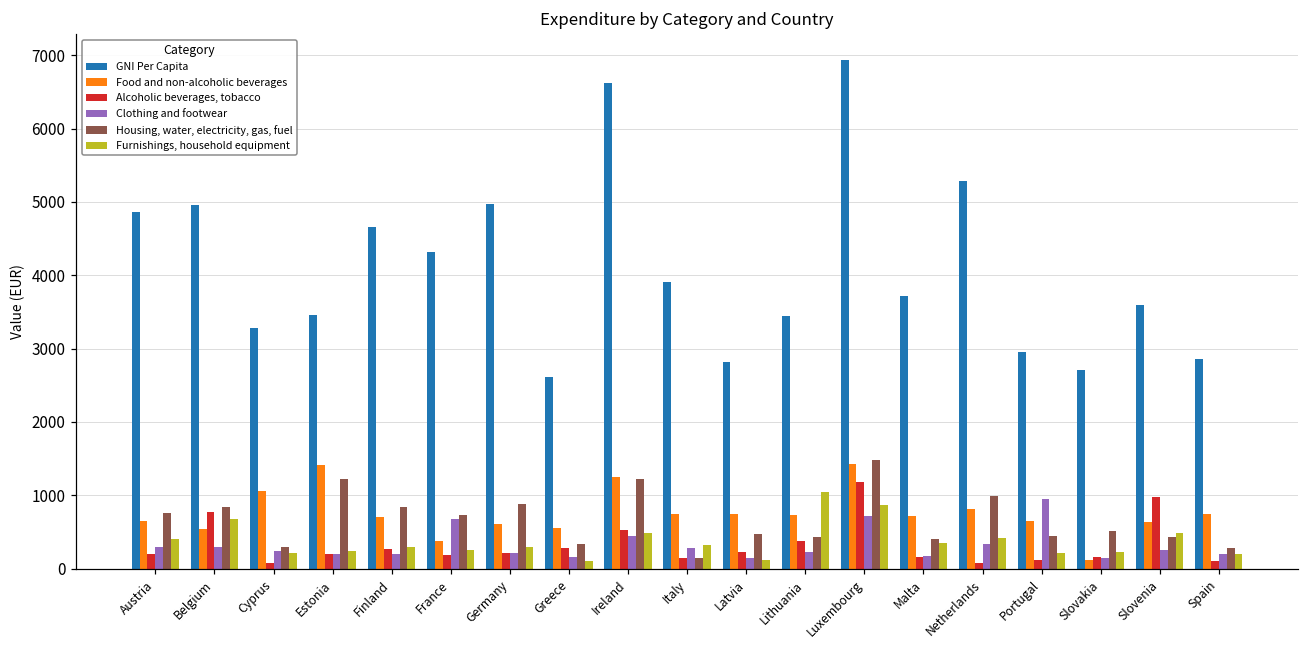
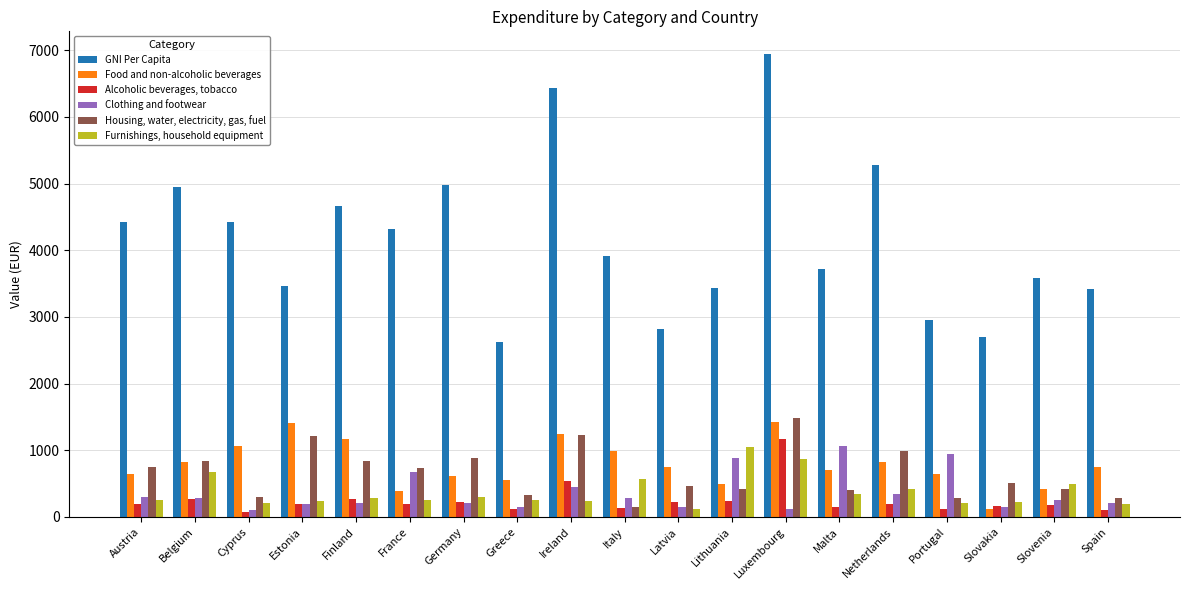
GNI Per Capita, Austria: 4900 -> 4400
Furnishings, household equipment, Austria: 400 -> 200
Food and non-alcoholic beverages, Belgium: 500 -> 800
Alcoholic beverages, tobacco, Belgium: 800 -> 300
GNI Per Capita, Cyprus: 3300 -> 4400
Clothing and footwear, Cyprus: 200 -> 100
Food and non-alcoholic beverages, Finland: 700 -> 1200
Alcoholic beverages, tobacco, Greece: 300 -> 100
Furnishings, household equipment, Greece: 100 -> 200
GNI Per Capita, Ireland: 6600 -> 6400
Furnishings, household equipment, Ireland: 500 -> 200
Food and non-alcoholic beverages, Italy: 700 -> 1000
Furnishings, household equipment, Italy: 300 -> 600
Food and non-alcoholic beverages, Lithuania: 700 -> 500
Alcoholic beverages, tobacco, Lithuania: 400 -> 200
Clothing and footwear, Lithuania: 200 -> 900
Clothing and footwear, Luxembourg: 700 -> 100
Clothing and footwear, Malta: 200 -> 1100
Alcoholic beverages, tobacco, Netherlands: 100 -> 200
Housing, water, electricity, gas, fuel, Portugal: 400 -> 300
Food and non-alcoholic beverages, Slovenia: 600 -> 400
Alcoholic beverages, tobacco, Slovenia: 1000 -> 200
GNI Per Capita, Spain: 2900 -> 3400
